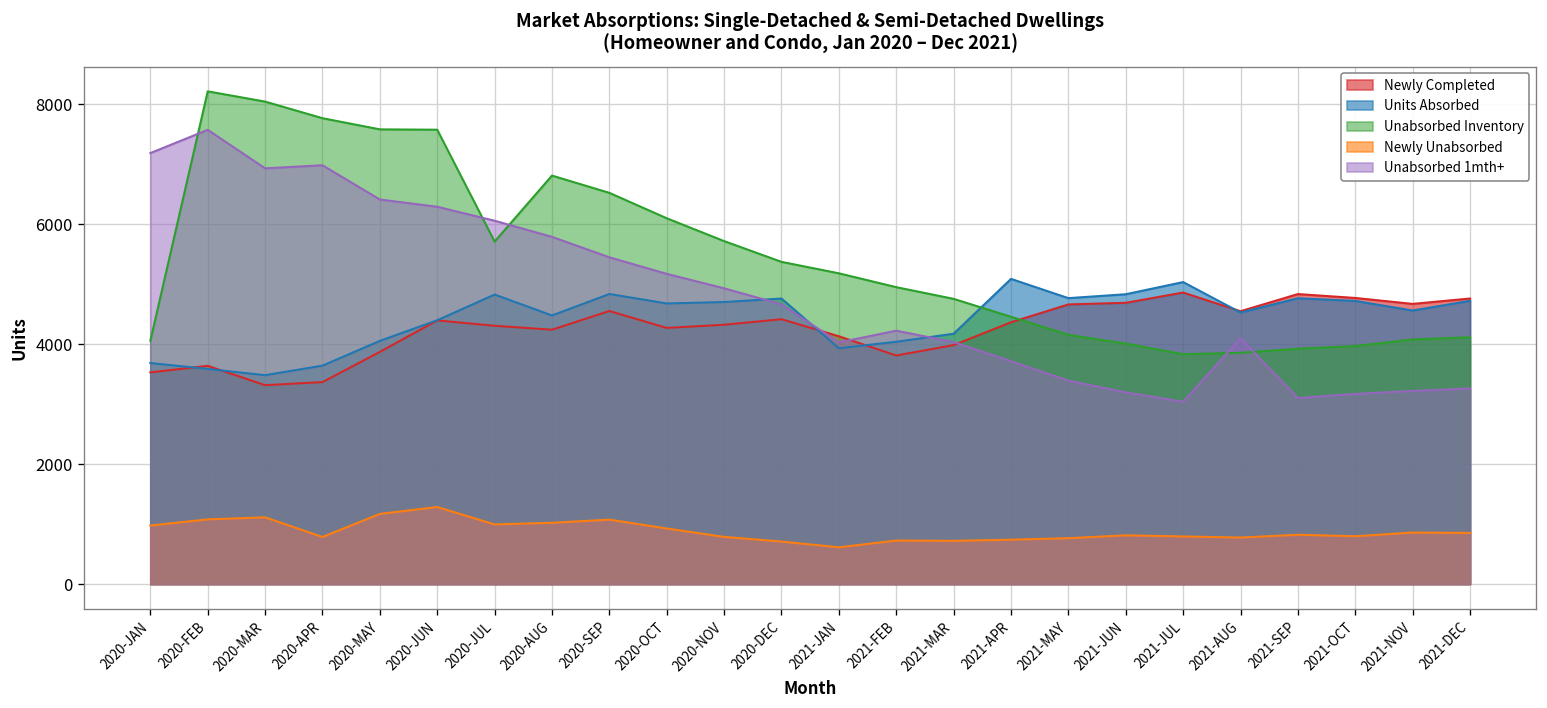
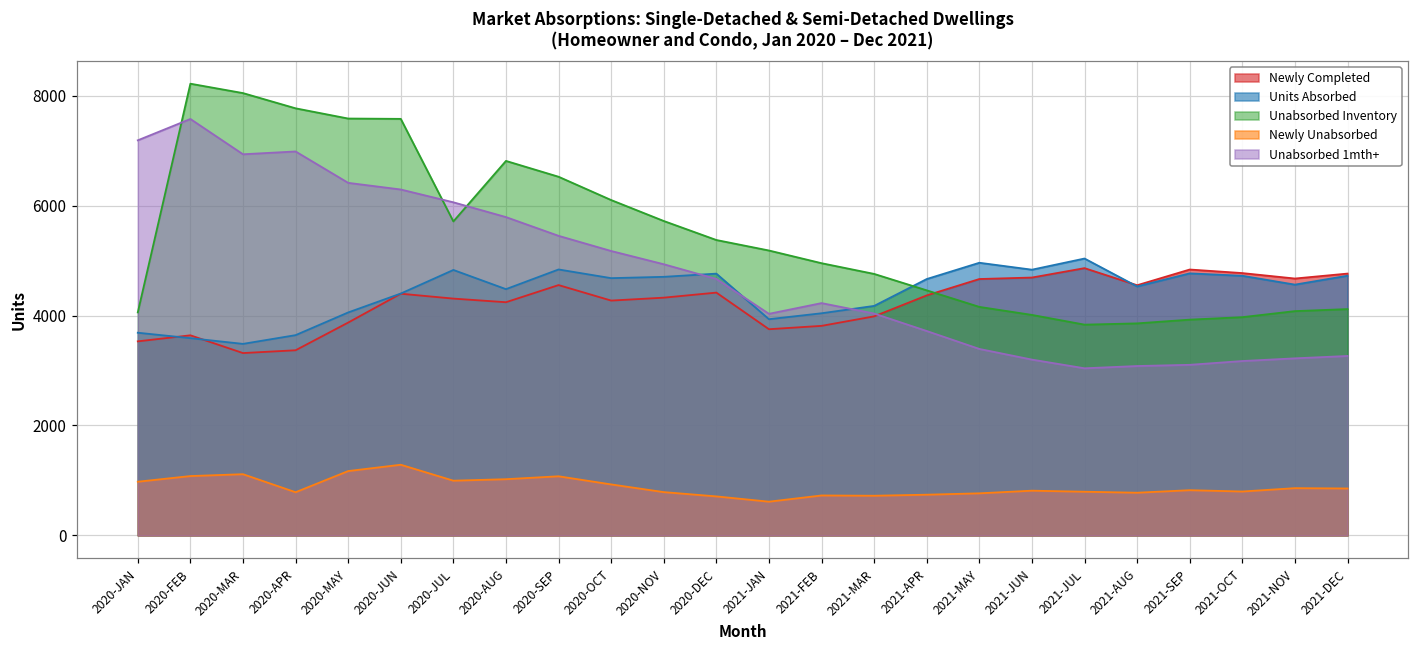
Newly Completed, 2021-JAN: 4100 -> 3800
Units Absorbed, 2021-APR: 5100 -> 4700
Units Absorbed, 2021-MAY: 4800 -> 5000
Unabsorbed 1mth+, 2021-AUG: 4100 -> 3100
